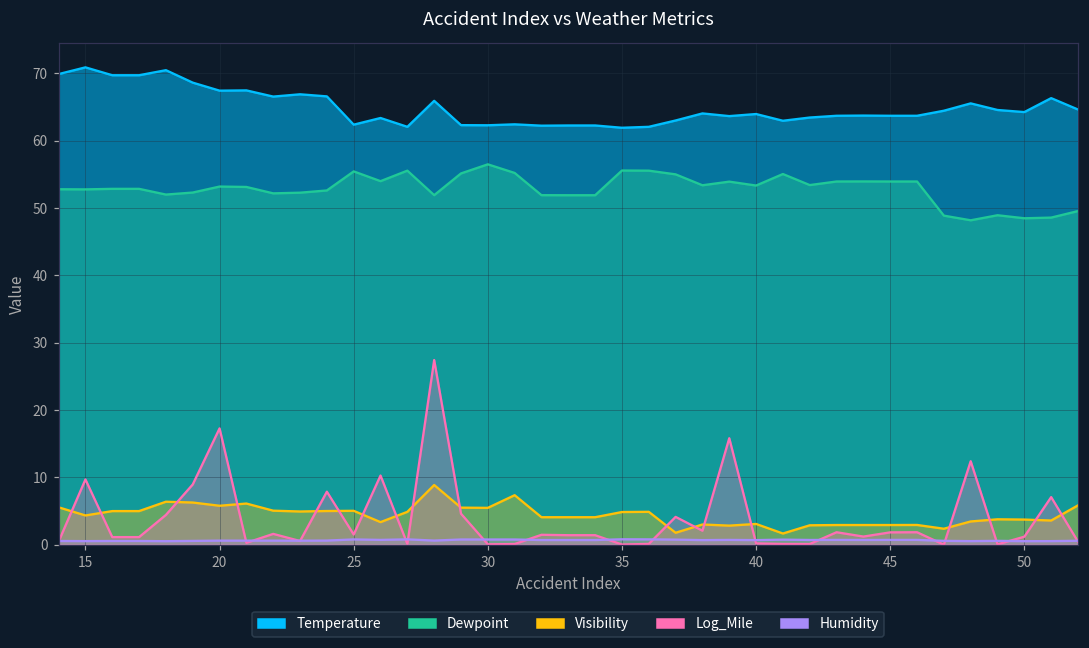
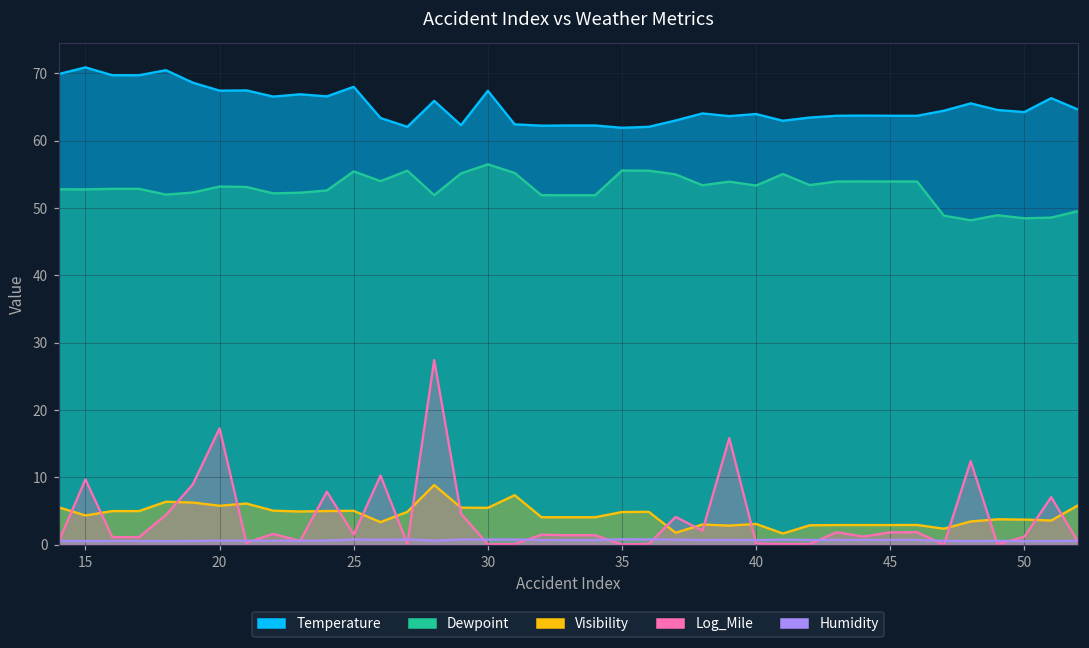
Temperature, 25: 62 -> 68
Temperature, 30: 62 -> 67
